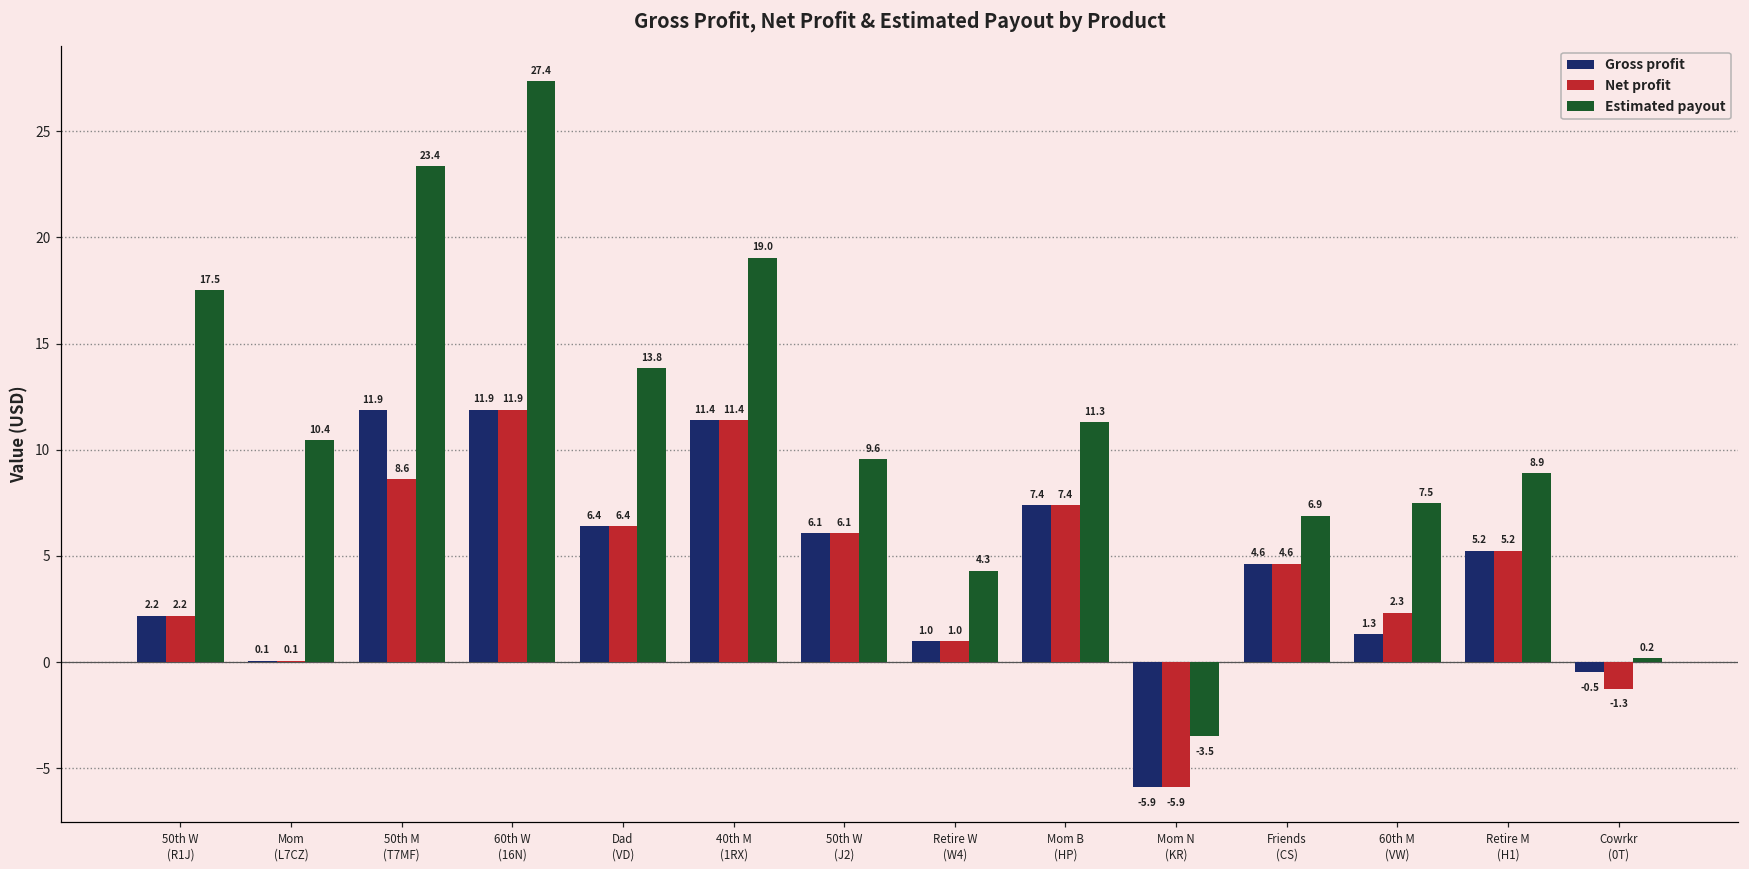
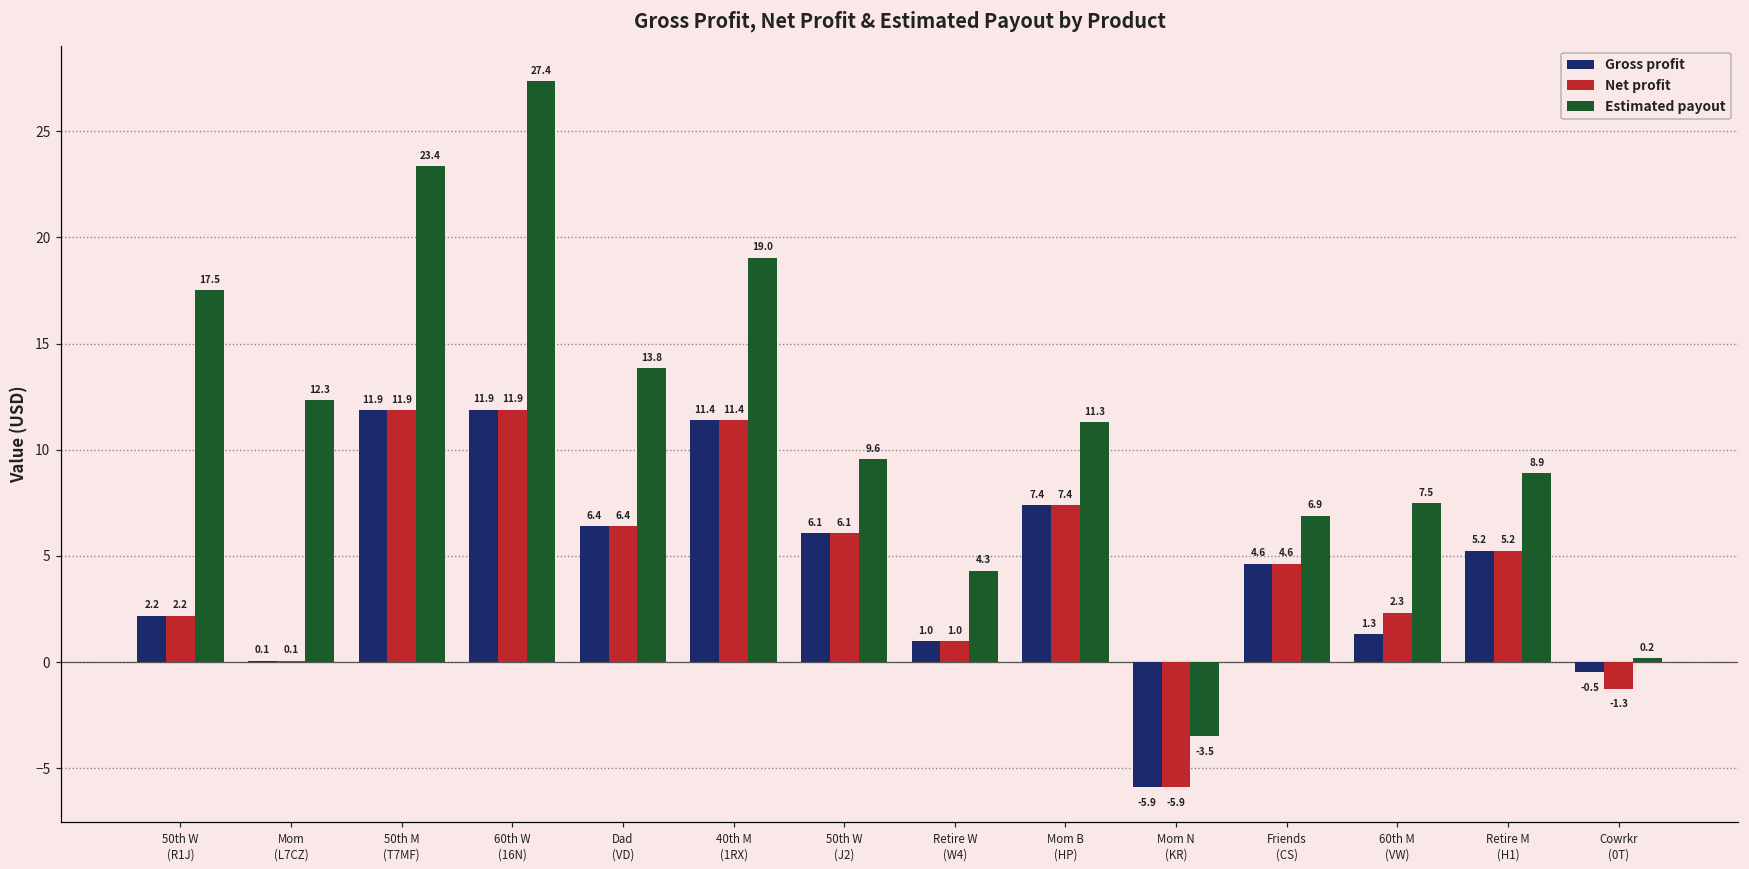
Estimated payout, Mom (L7CZ): 10.4 -> 12.3
Net profit, 50th M (T7MF): 8.6 -> 11.9
